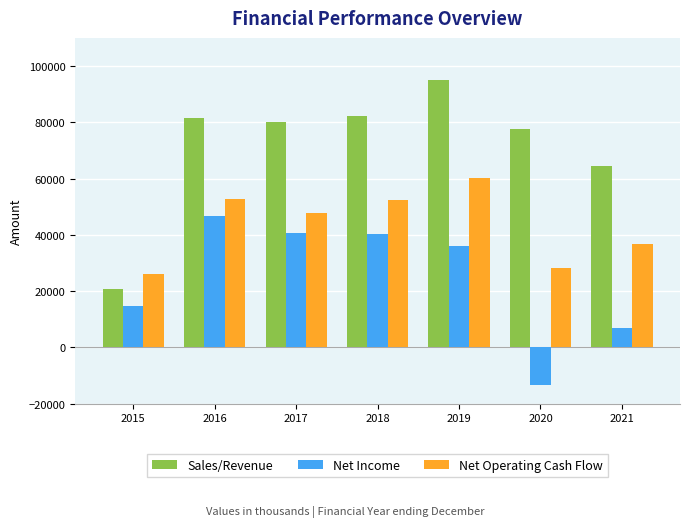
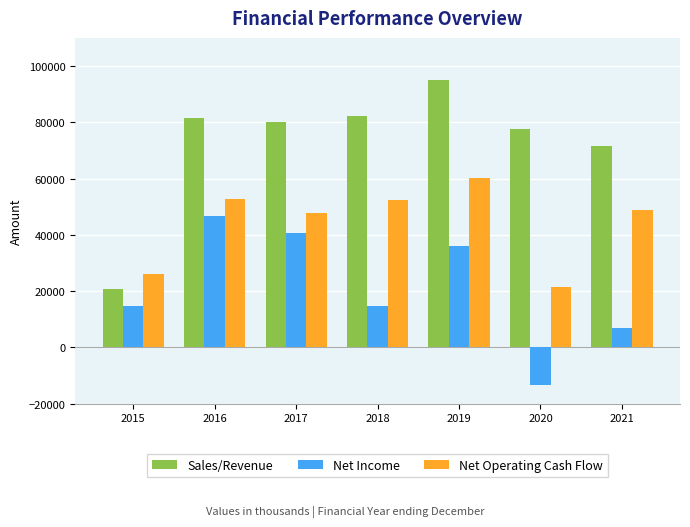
Net Income, 2018: 40000 -> 15000
Net Operating Cash Flow, 2020: 28000 -> 21000
Sales/Revenue, 2021: 64000 -> 72000
Net Operating Cash Flow, 2021: 37000 -> 49000
